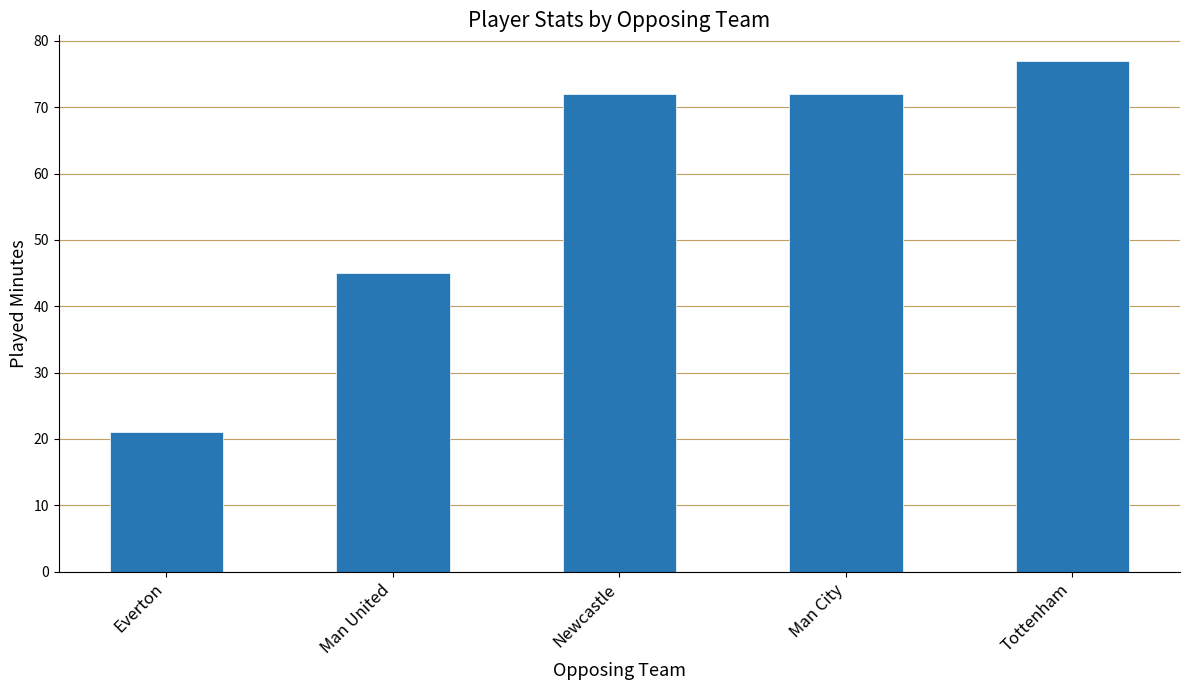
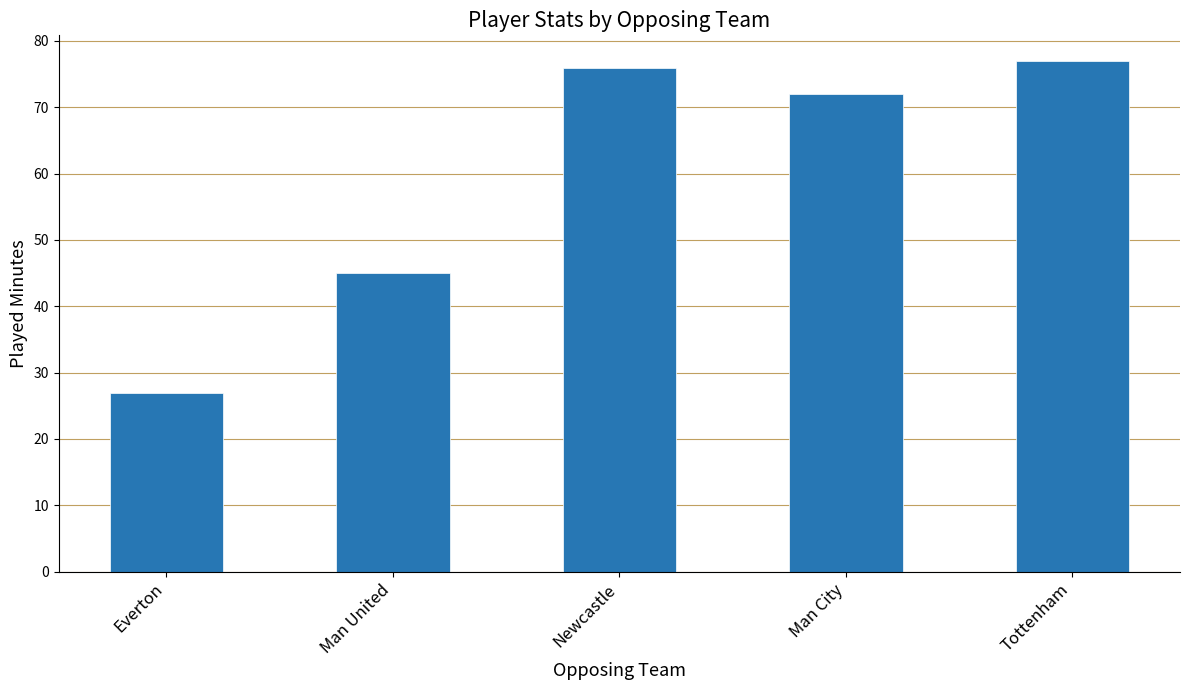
Everton: 21 -> 27
Newcastle: 72 -> 76
